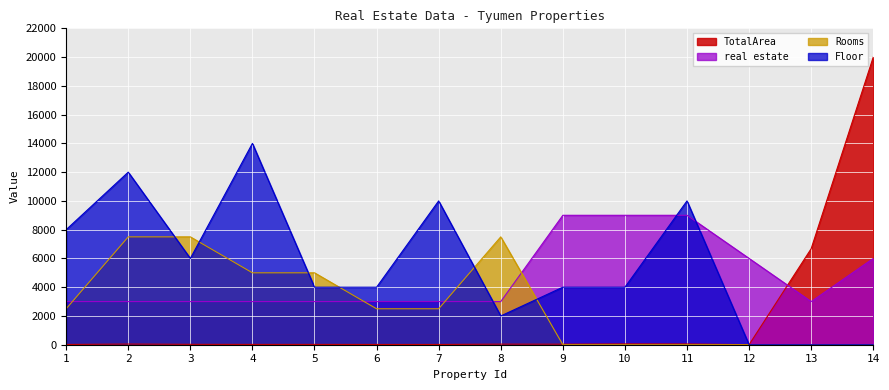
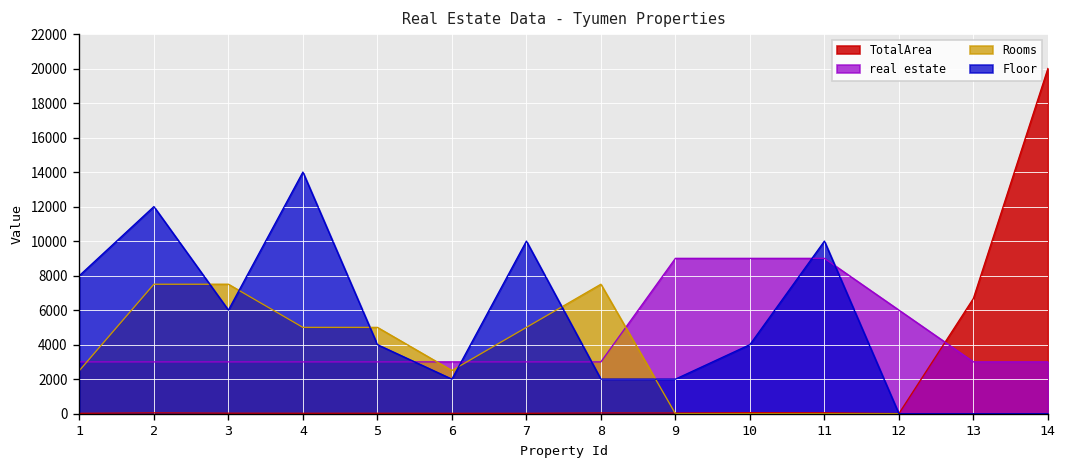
Floor, 6: 4000 -> 2000
Rooms, 7: 2500 -> 5000
Floor, 9: 4000 -> 2000
real estate, 14: 6000 -> 3000
